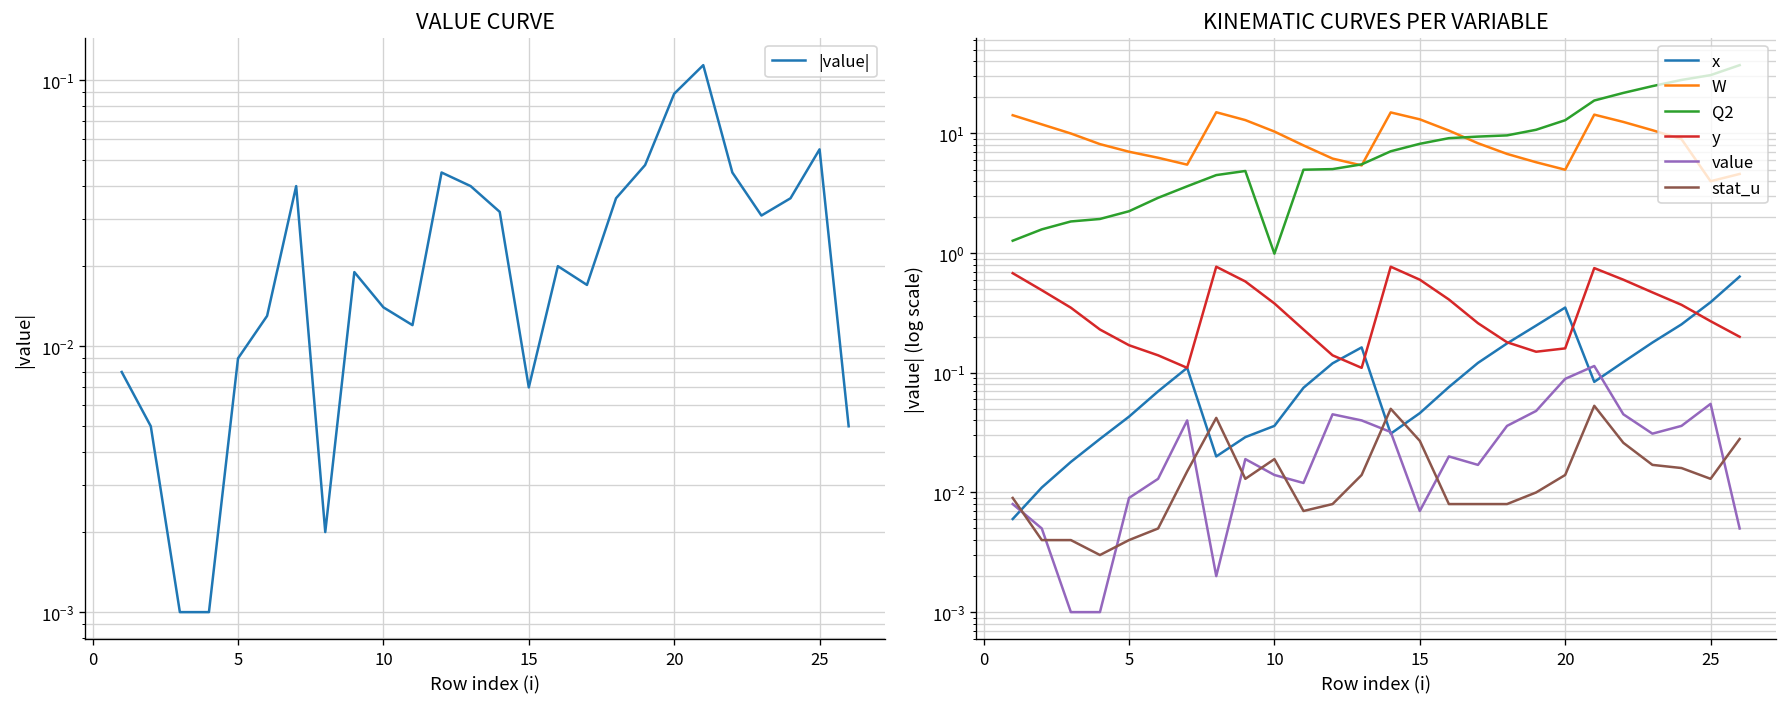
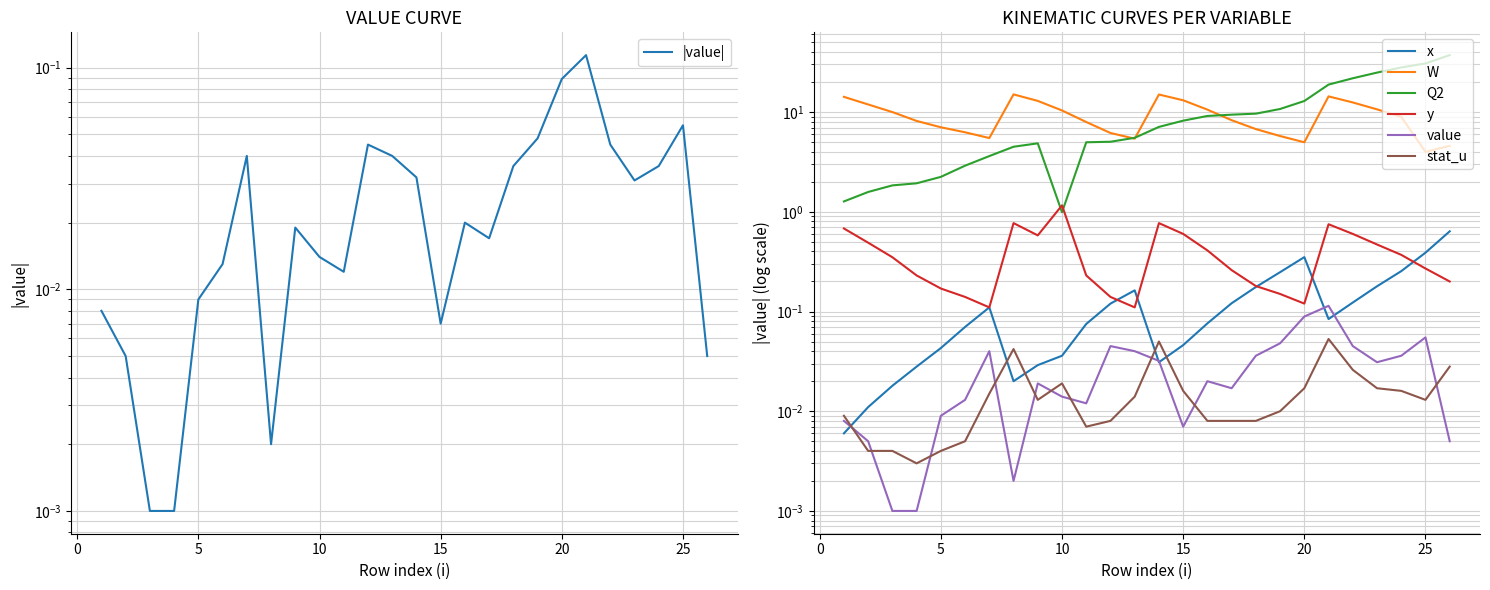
KINEMATIC CURVES PER VARIABLE, y, 10: 0.38 -> 1.2
KINEMATIC CURVES PER VARIABLE, stat_u, 15: 0.027 -> 0.016
KINEMATIC CURVES PER VARIABLE, y, 20: 0.16 -> 0.12
KINEMATIC CURVES PER VARIABLE, stat_u, 20: 0.014 -> 0.017
